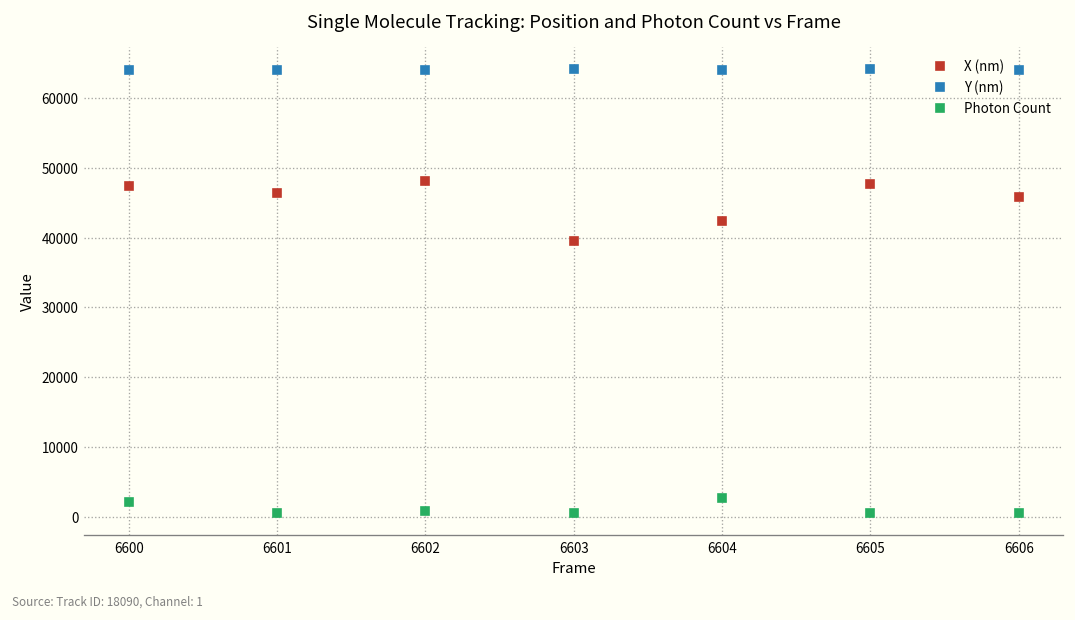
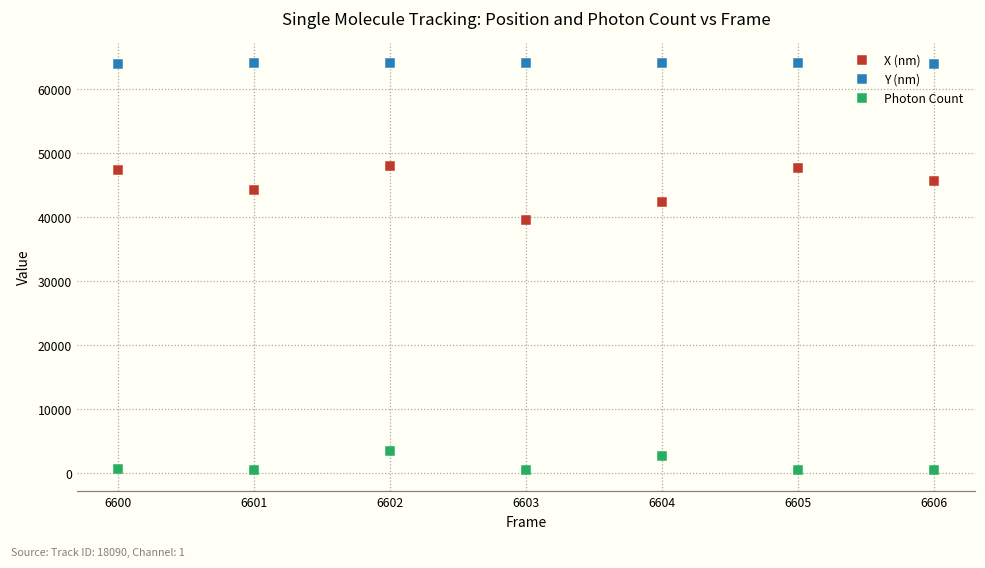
Photon Count, 6600: 2000 -> 1000
X (nm), 6601: 46000 -> 44000
Photon Count, 6602: 1000 -> 4000
